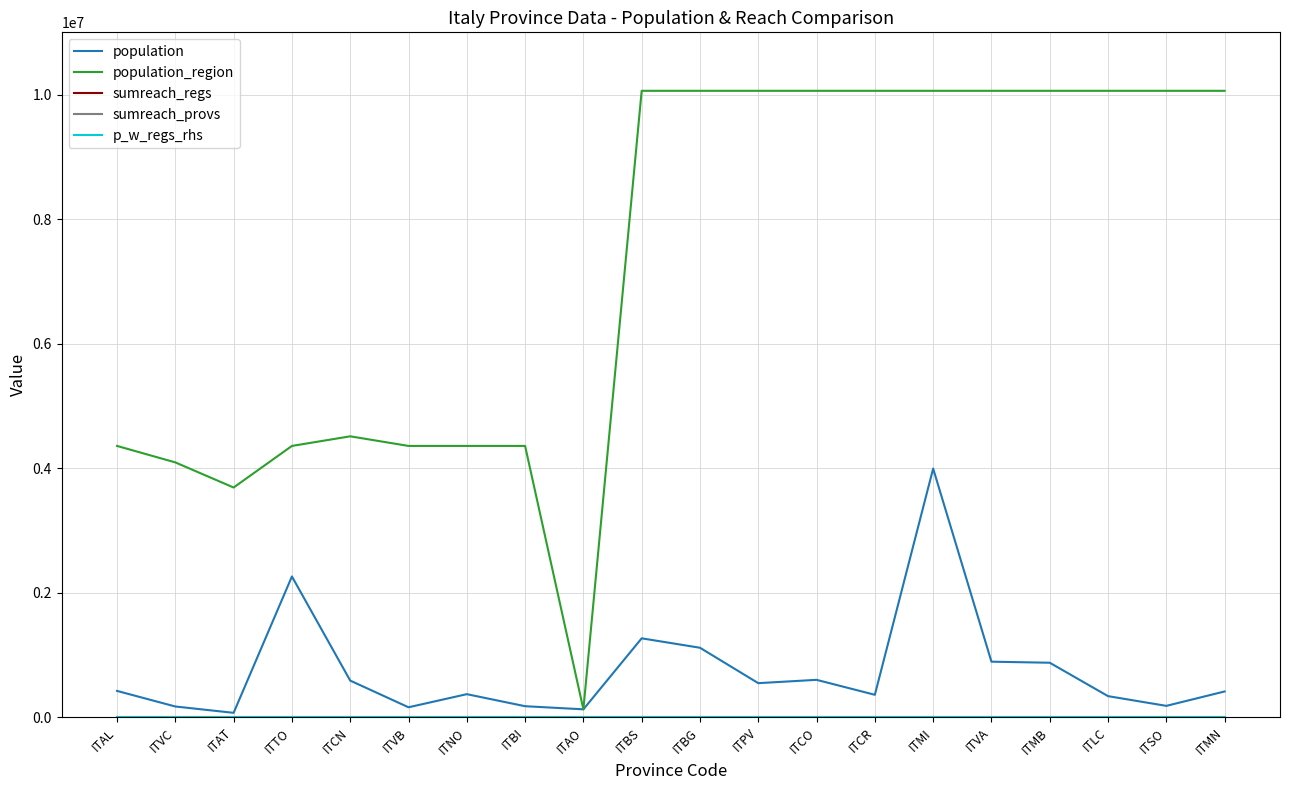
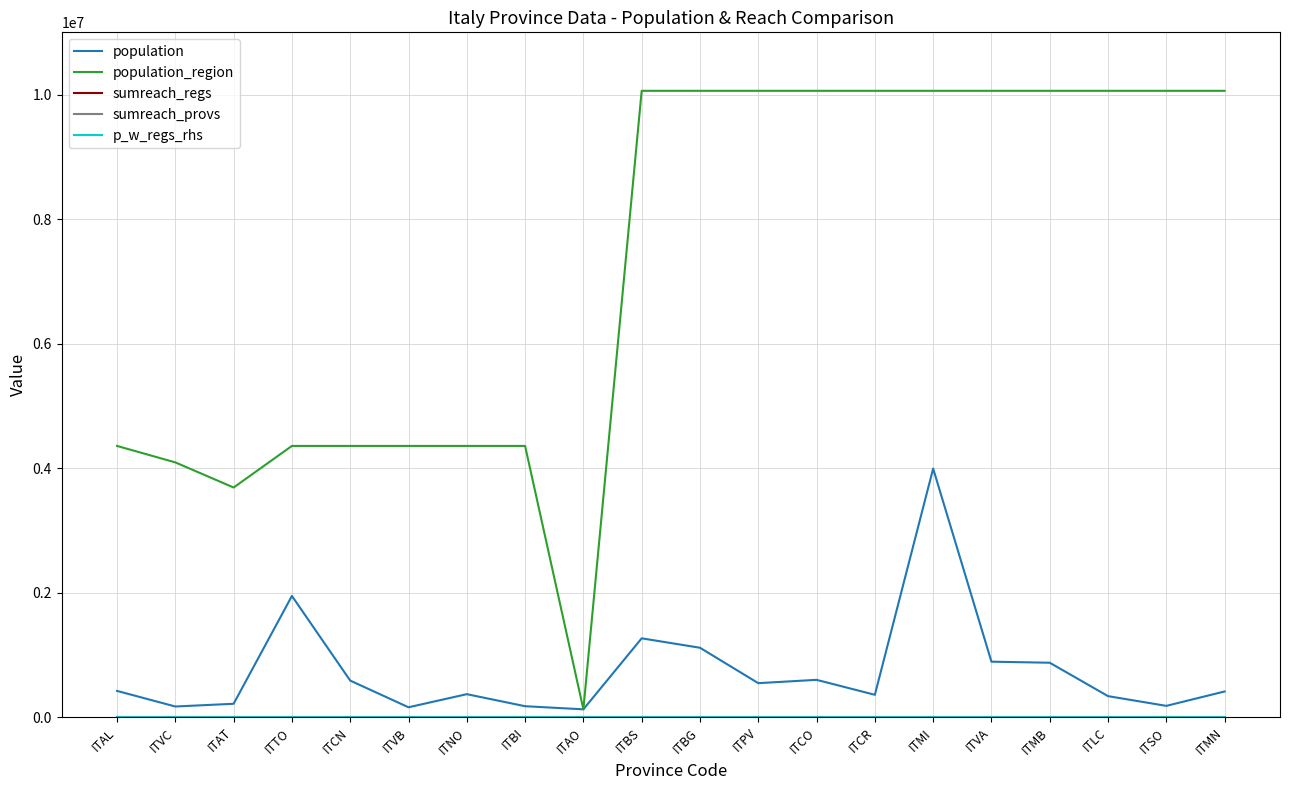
population, ITAT: 100000 -> 200000
population, ITTO: 2300000 -> 1900000
population_region, ITCN: 4500000 -> 4400000
